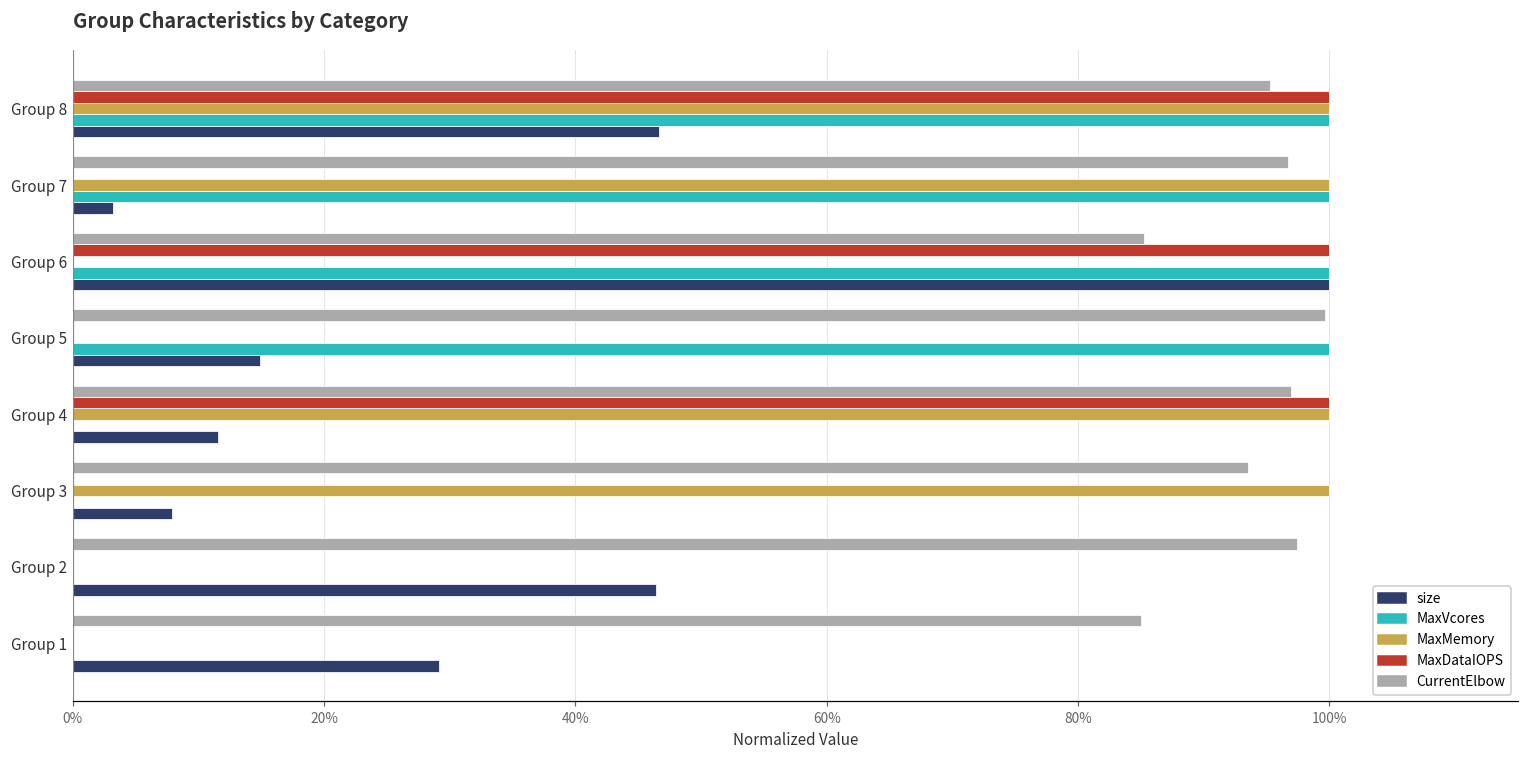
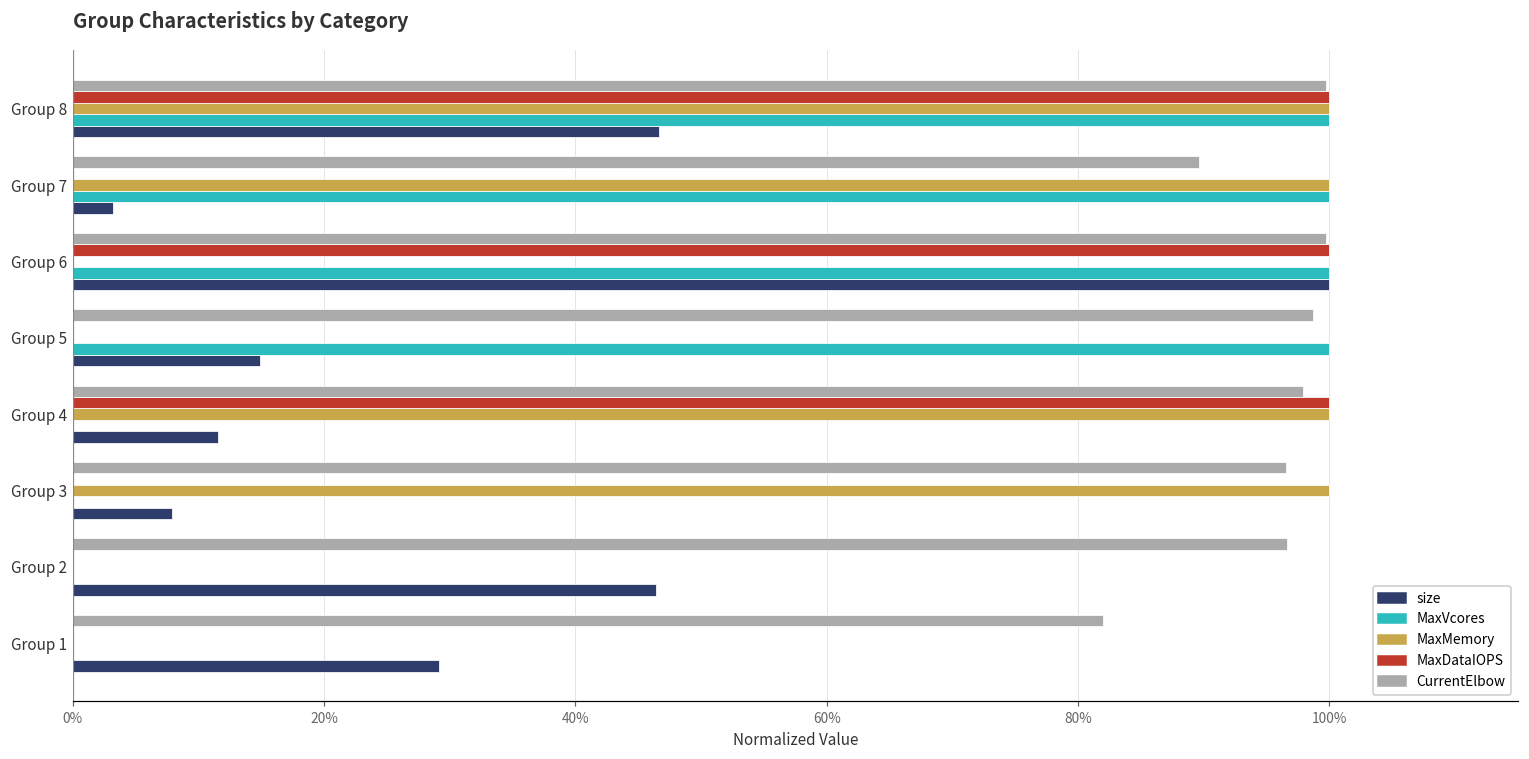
CurrentElbow, Group 8: 95.3% -> 99.7%
CurrentElbow, Group 7: 96.7% -> 89.6%
CurrentElbow, Group 6: 85.2% -> 99.7%
CurrentElbow, Group 5: 99.6% -> 98.7%
CurrentElbow, Group 4: 96.9% -> 97.9%
CurrentElbow, Group 3: 93.5% -> 96.6%
CurrentElbow, Group 2: 97.4% -> 96.6%
CurrentElbow, Group 1: 85.0% -> 82.0%
